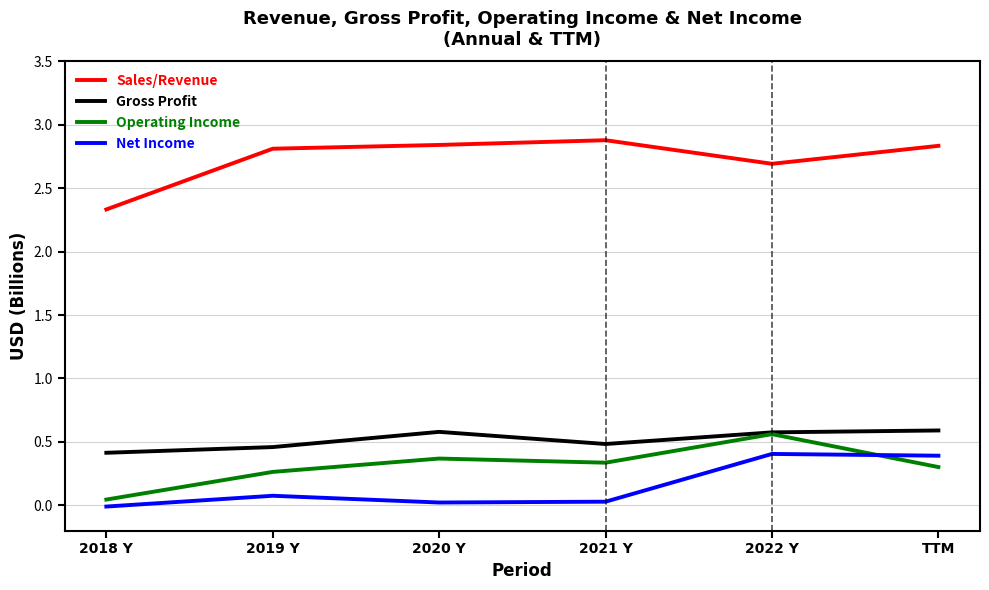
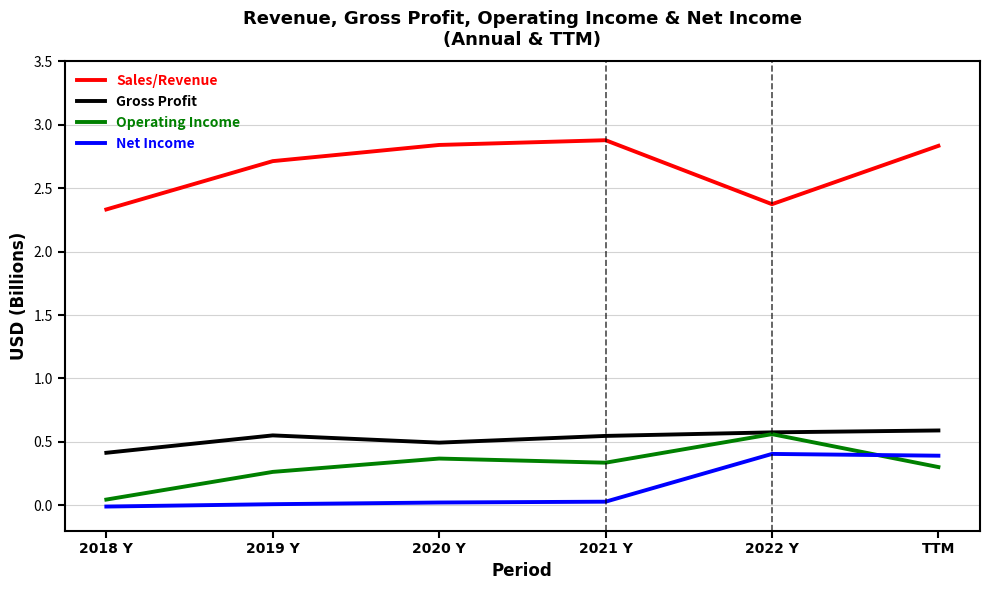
Sales/Revenue, 2019 Y: 2.81 -> 2.71
Gross Profit, 2019 Y: 0.46 -> 0.55
Net Income, 2019 Y: 0.08 -> 0.01
Gross Profit, 2020 Y: 0.58 -> 0.49
Gross Profit, 2021 Y: 0.48 -> 0.55
Sales/Revenue, 2022 Y: 2.69 -> 2.37
